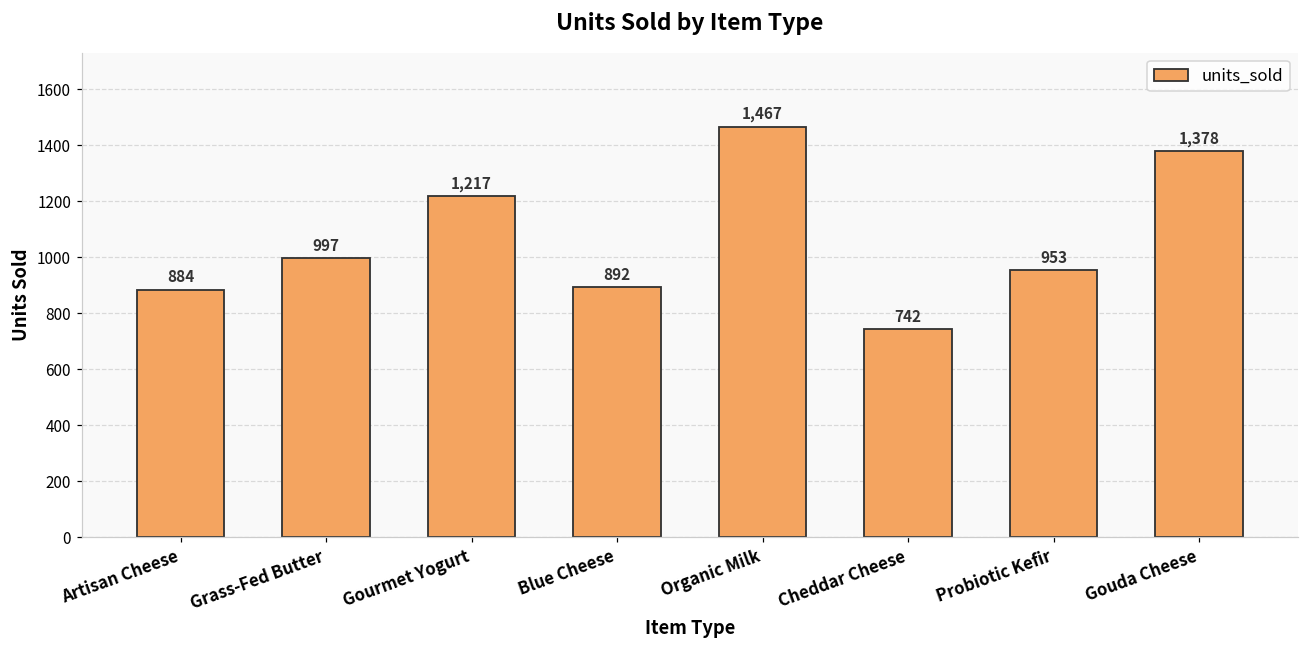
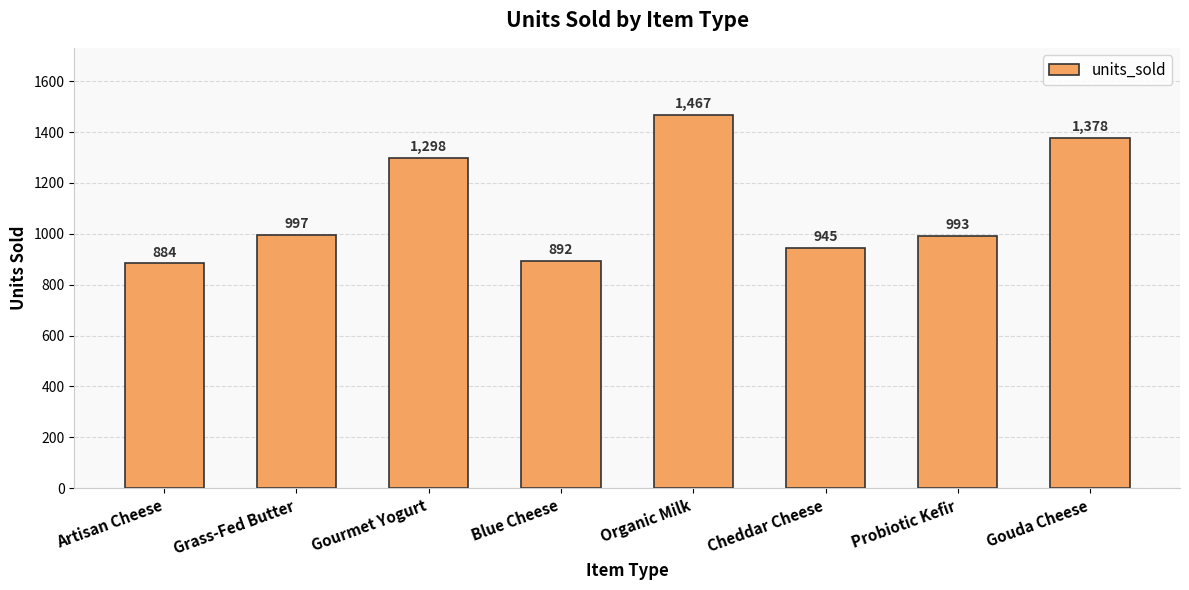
Gourmet Yogurt: 1,217 -> 1,298
Cheddar Cheese: 742 -> 945
Probiotic Kefir: 953 -> 993
